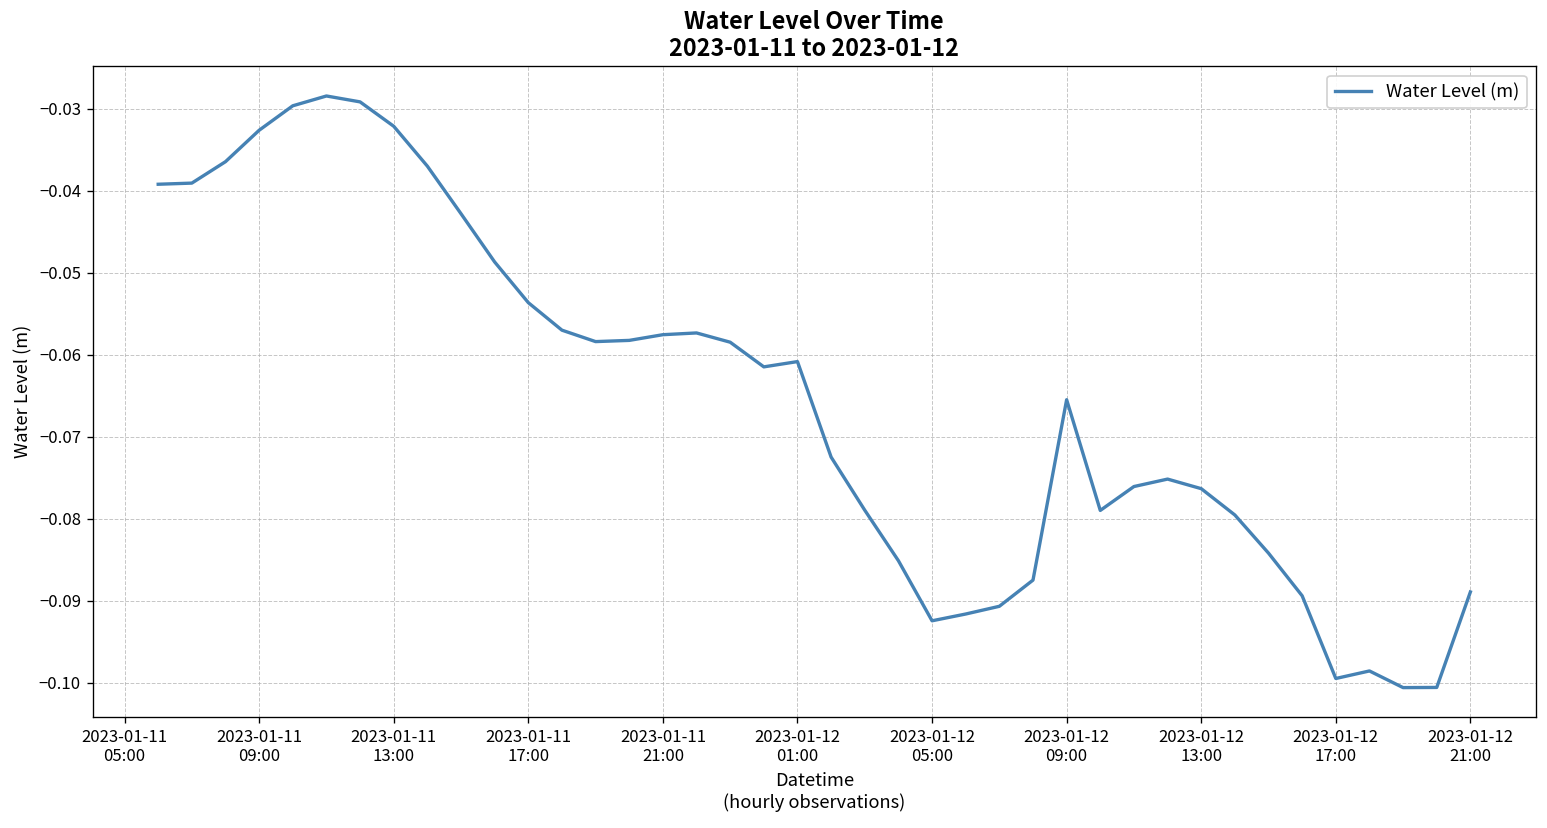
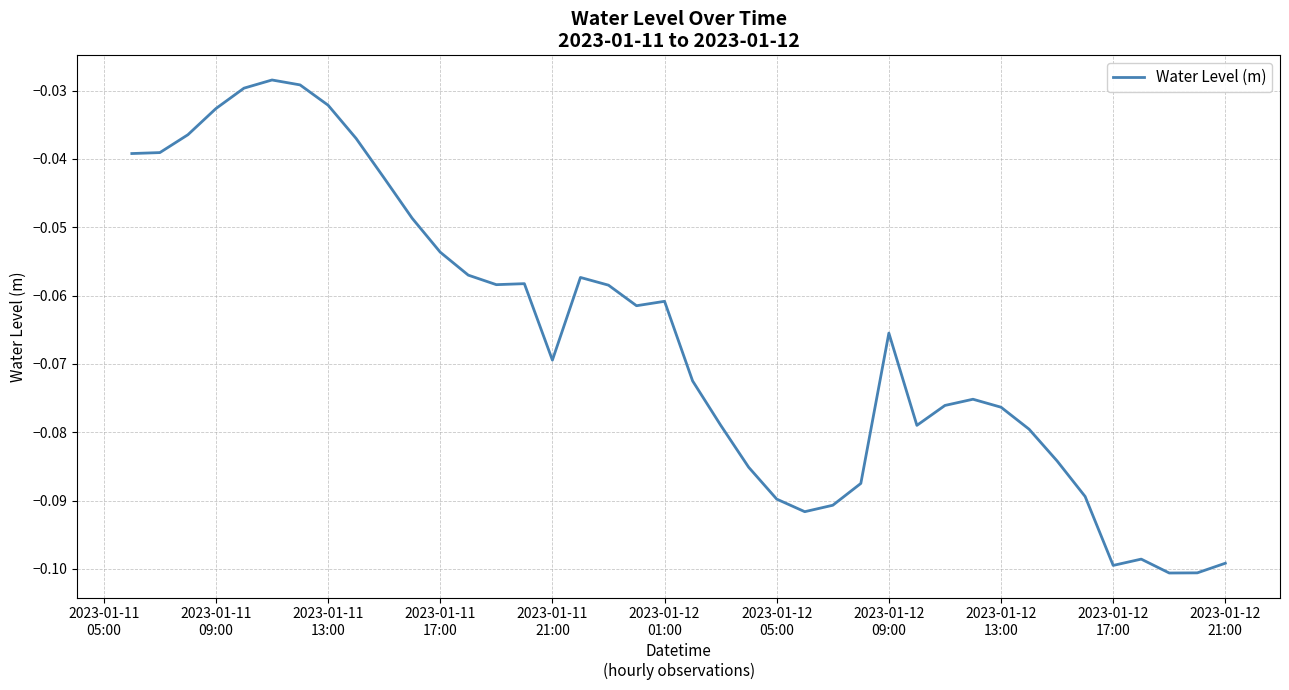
2023-01-11 21:00: -0.058 -> -0.069
2023-01-12 05:00: -0.092 -> -0.090
2023-01-12 21:00: -0.089 -> -0.099
